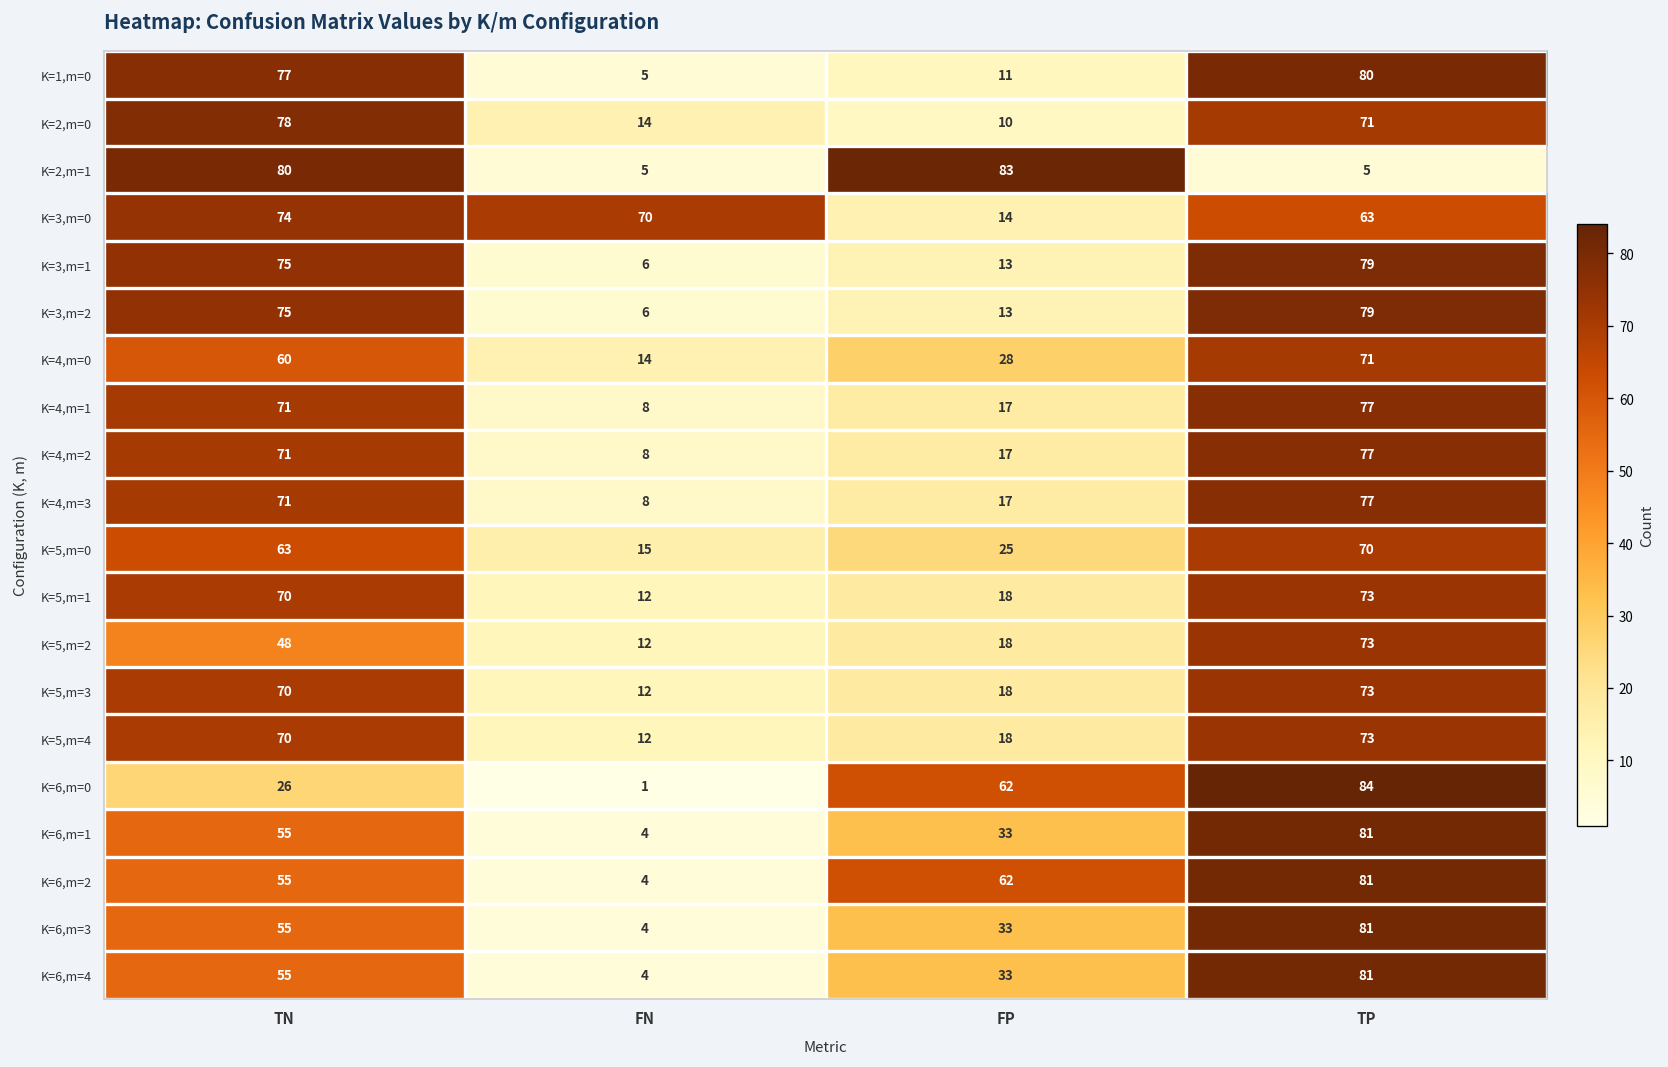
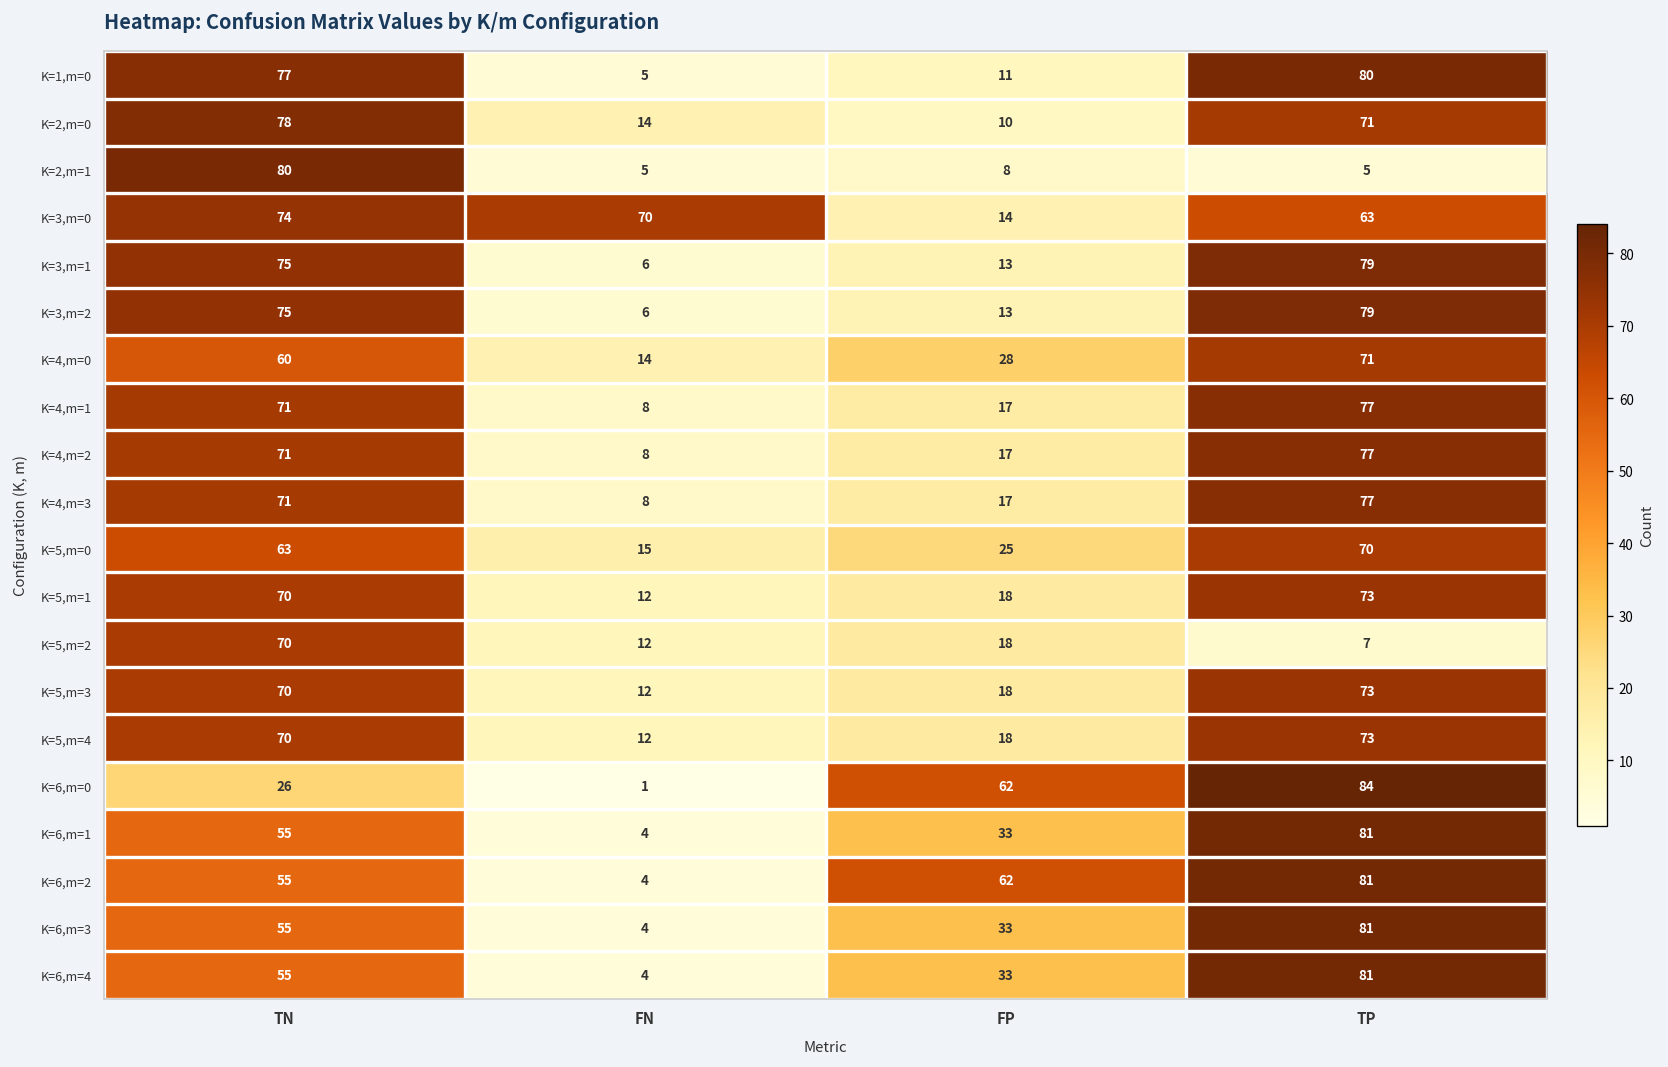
K=2,m=1, FP: 83 -> 8
K=5,m=2, TN: 48 -> 70
K=5,m=2, TP: 73 -> 7
